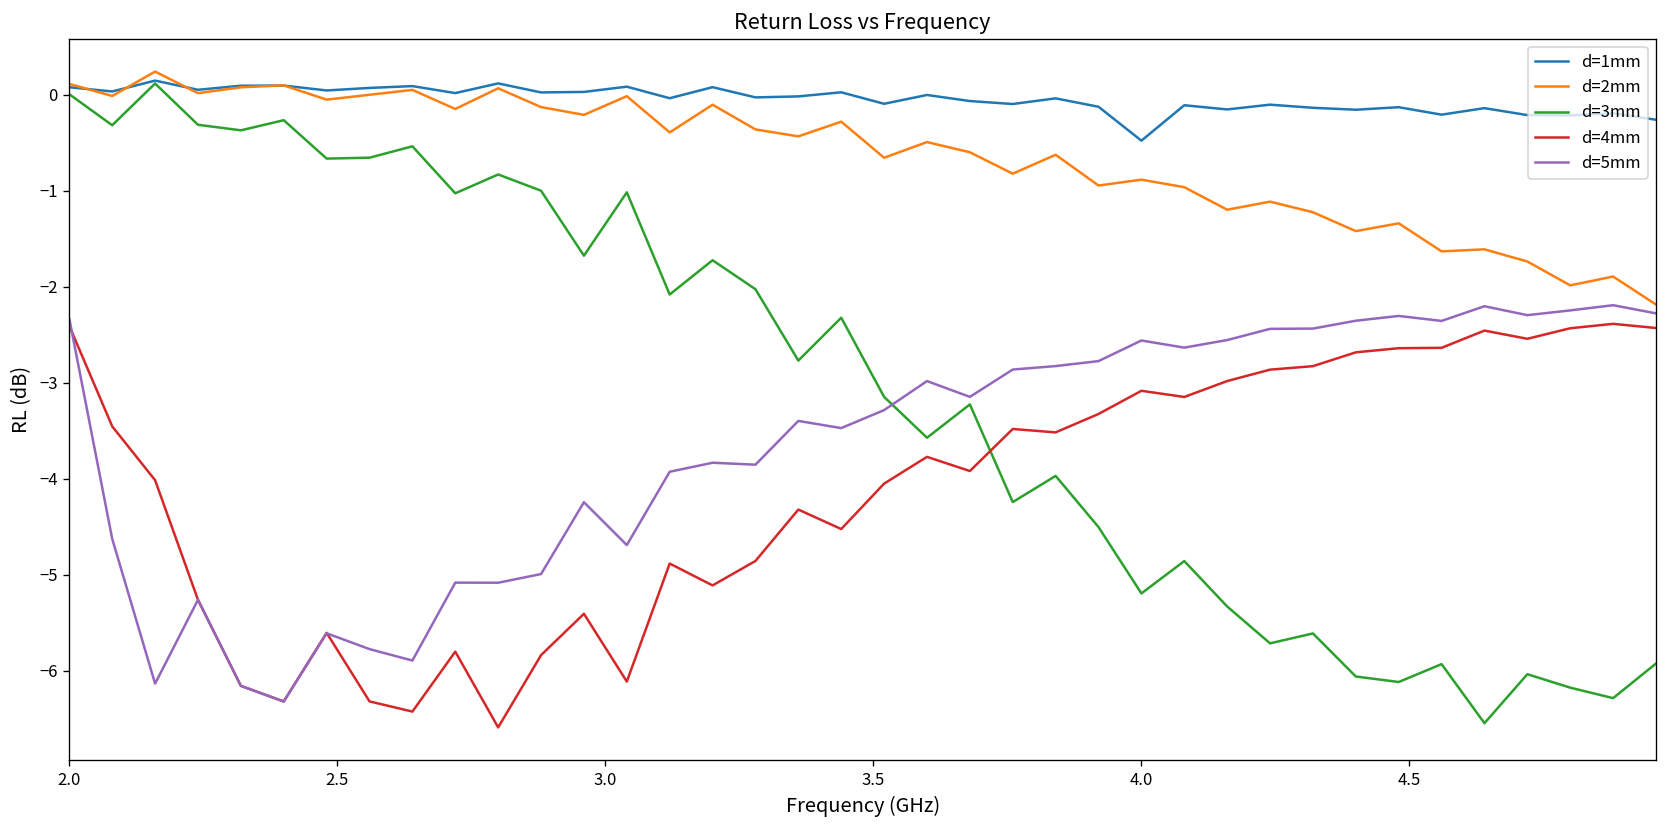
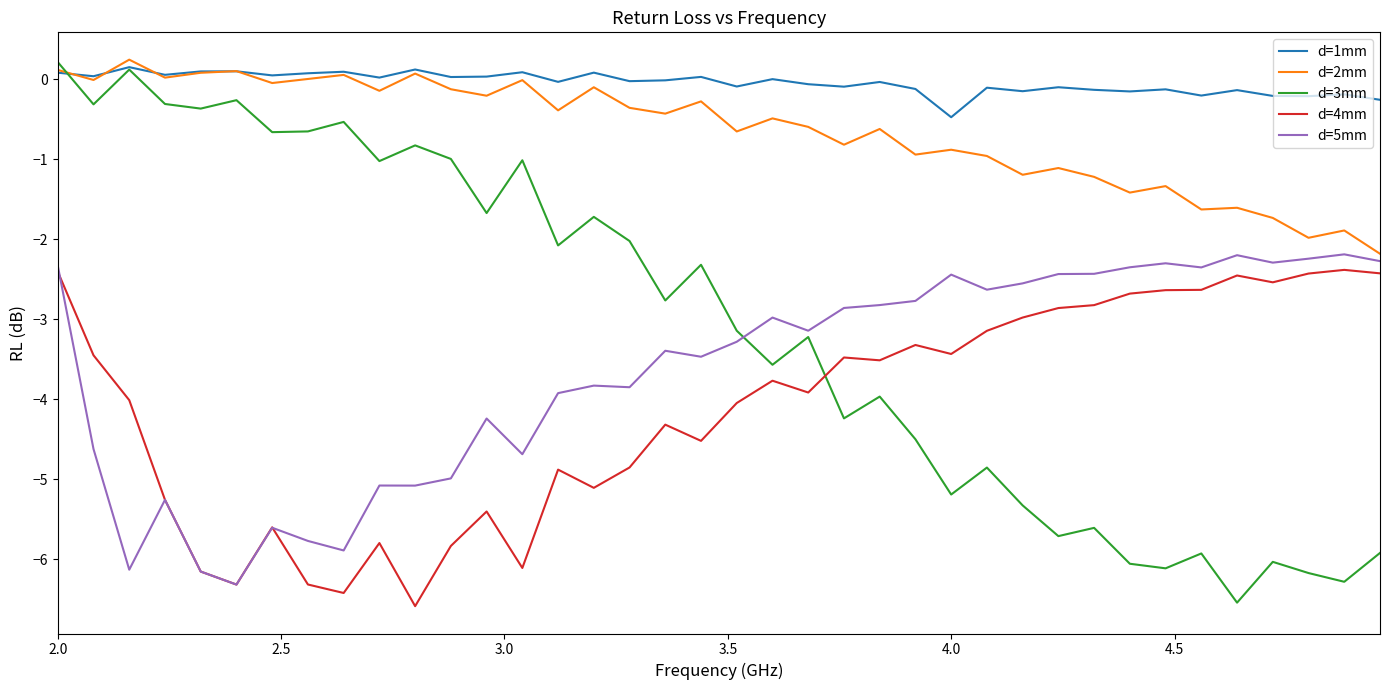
d=3mm, 2.0: 0.0 -> 0.2
d=4mm, 4.0: -3.1 -> -3.4
d=5mm, 4.0: -2.6 -> -2.4
